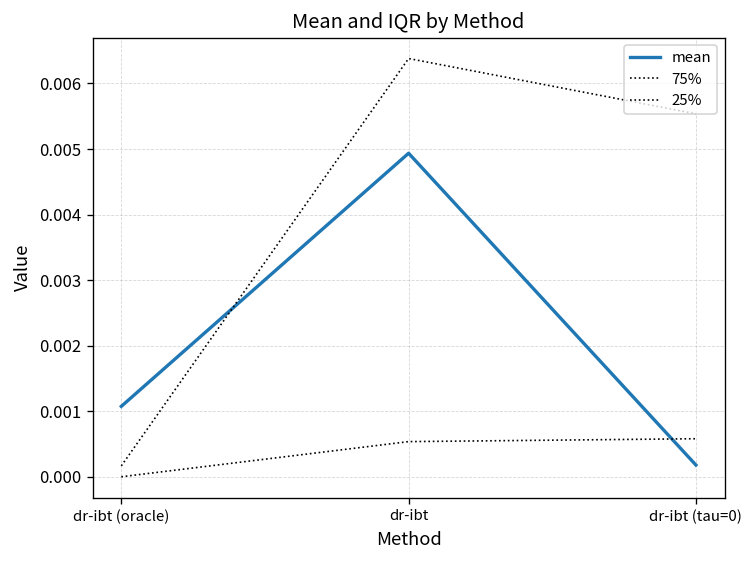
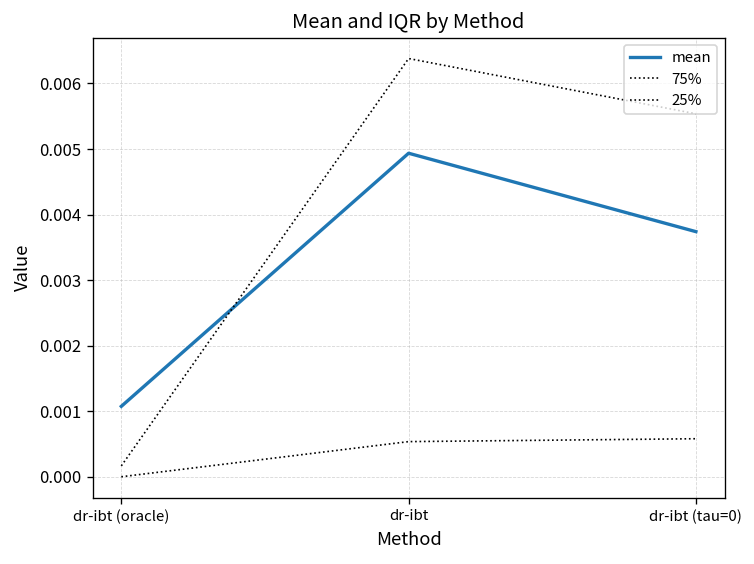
mean, dr-ibt (tau=0): 0.0002 -> 0.0037
